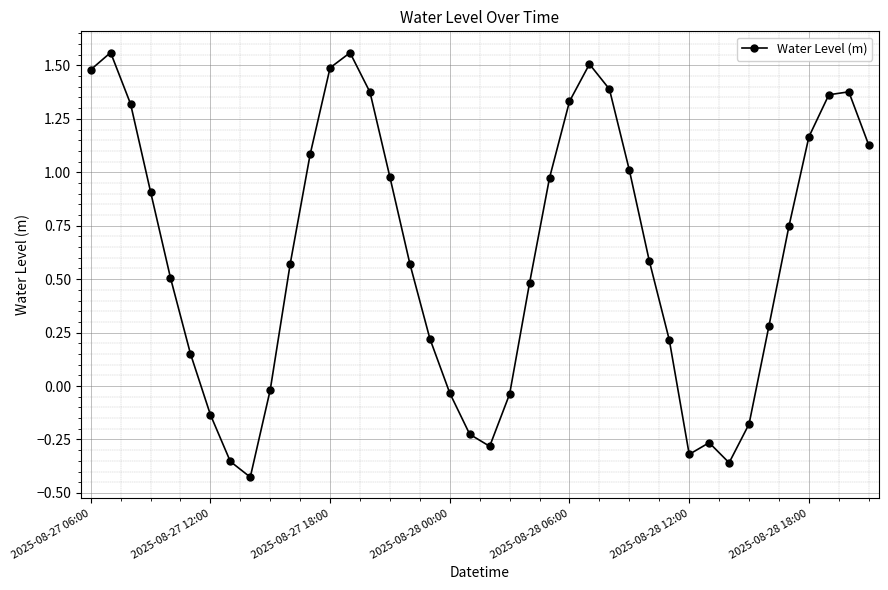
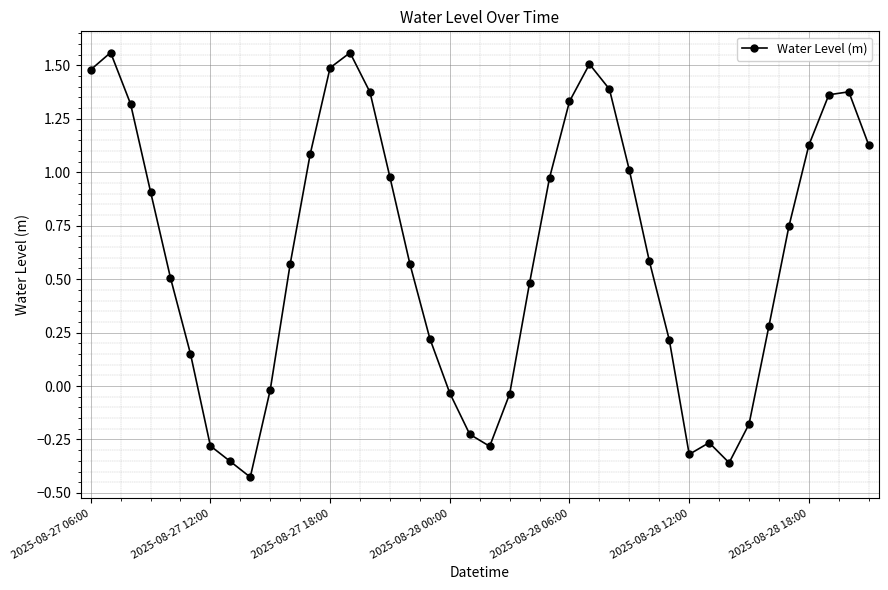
2025-08-27 12:00: -0.13 -> -0.28
2025-08-28 18:00: 1.17 -> 1.13
